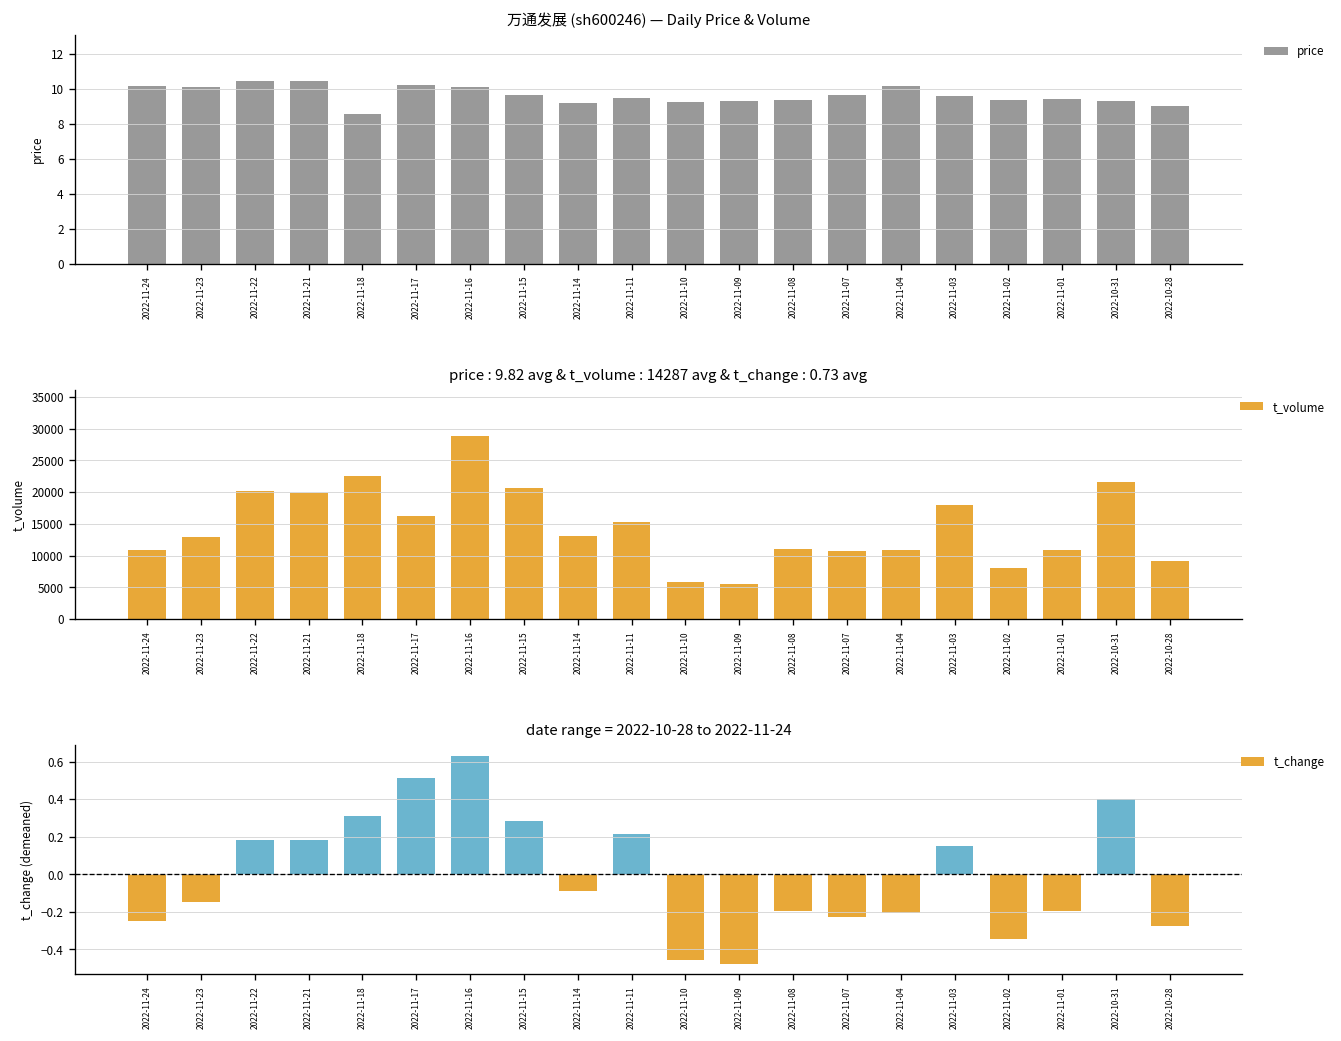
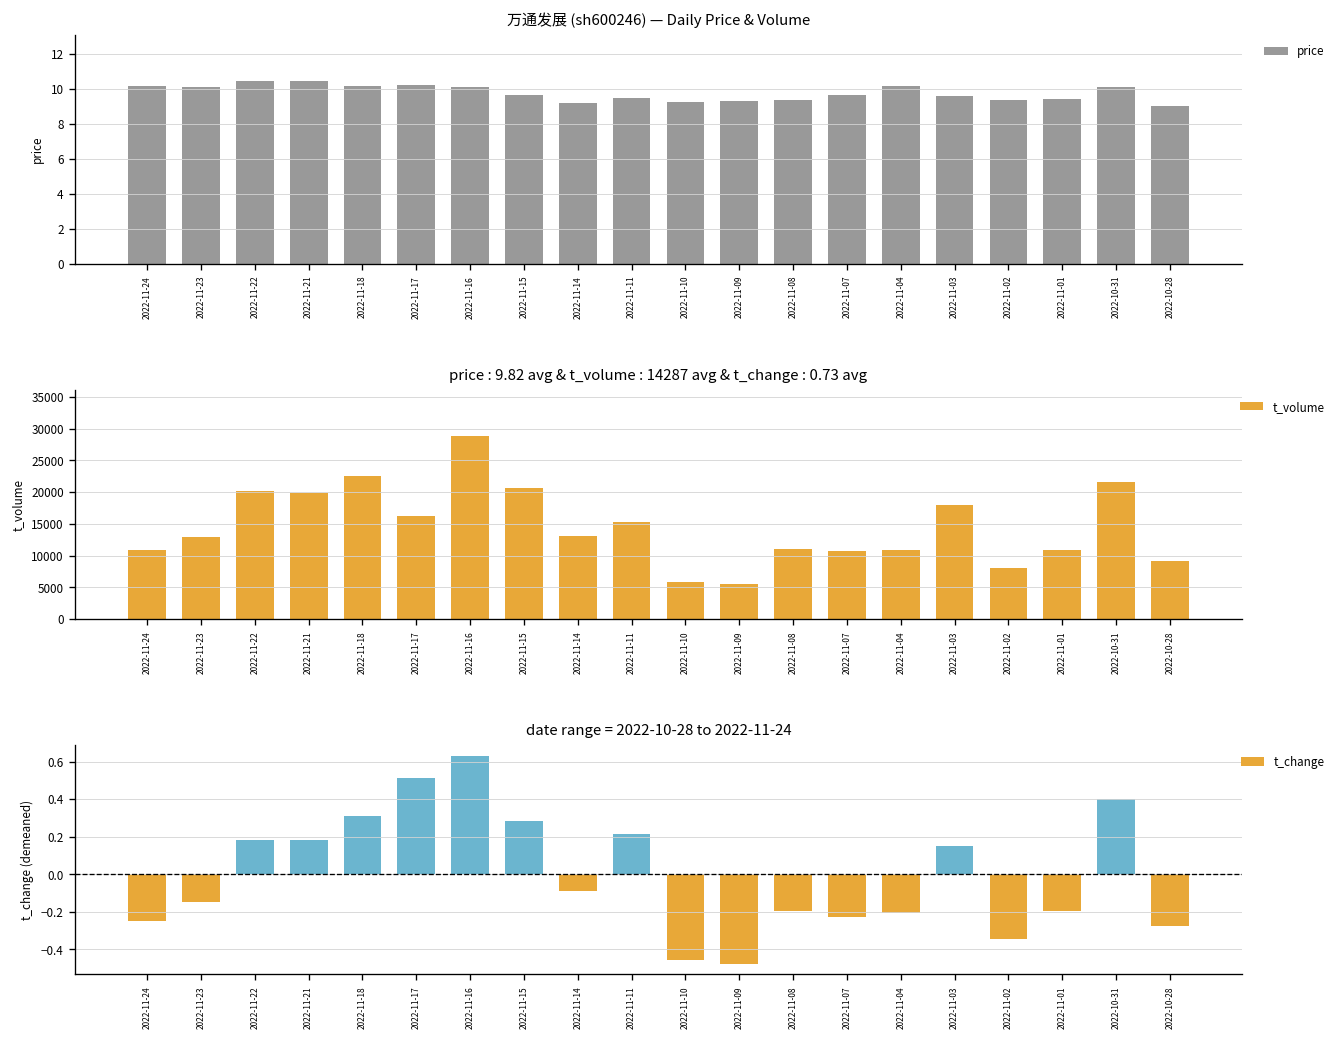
万通发展 (sh600246) — Daily Price & Volume, 2022-11-18: 8.6 -> 10.2
万通发展 (sh600246) — Daily Price & Volume, 2022-10-31: 9.3 -> 10.1
